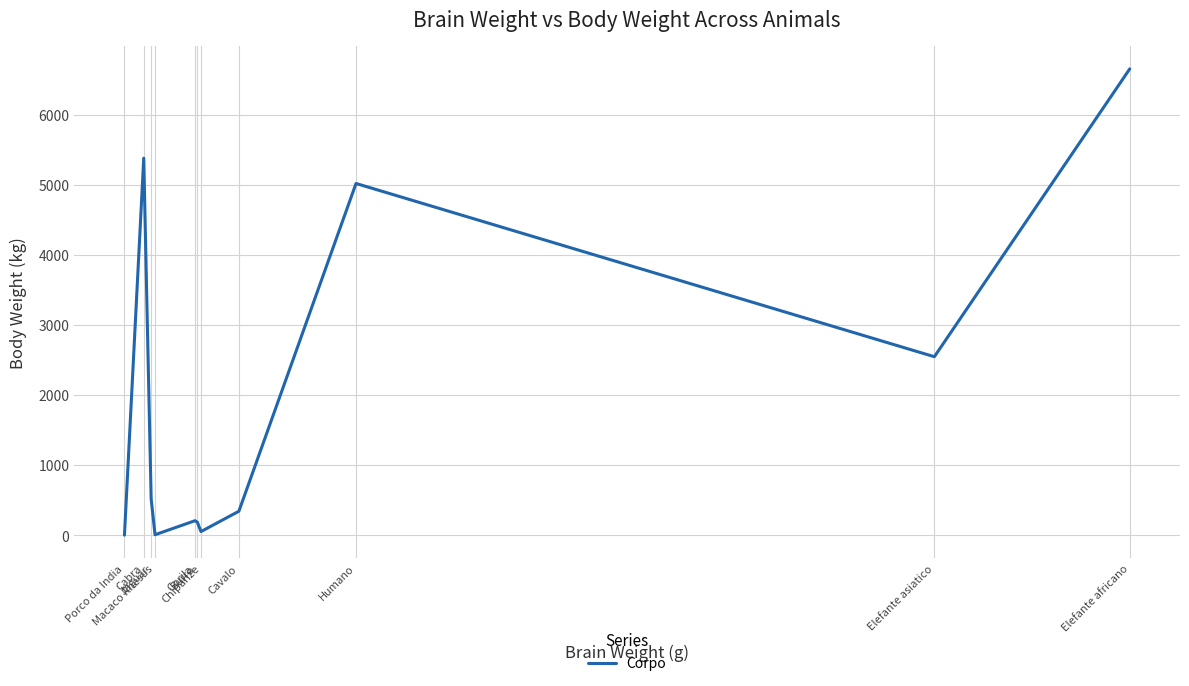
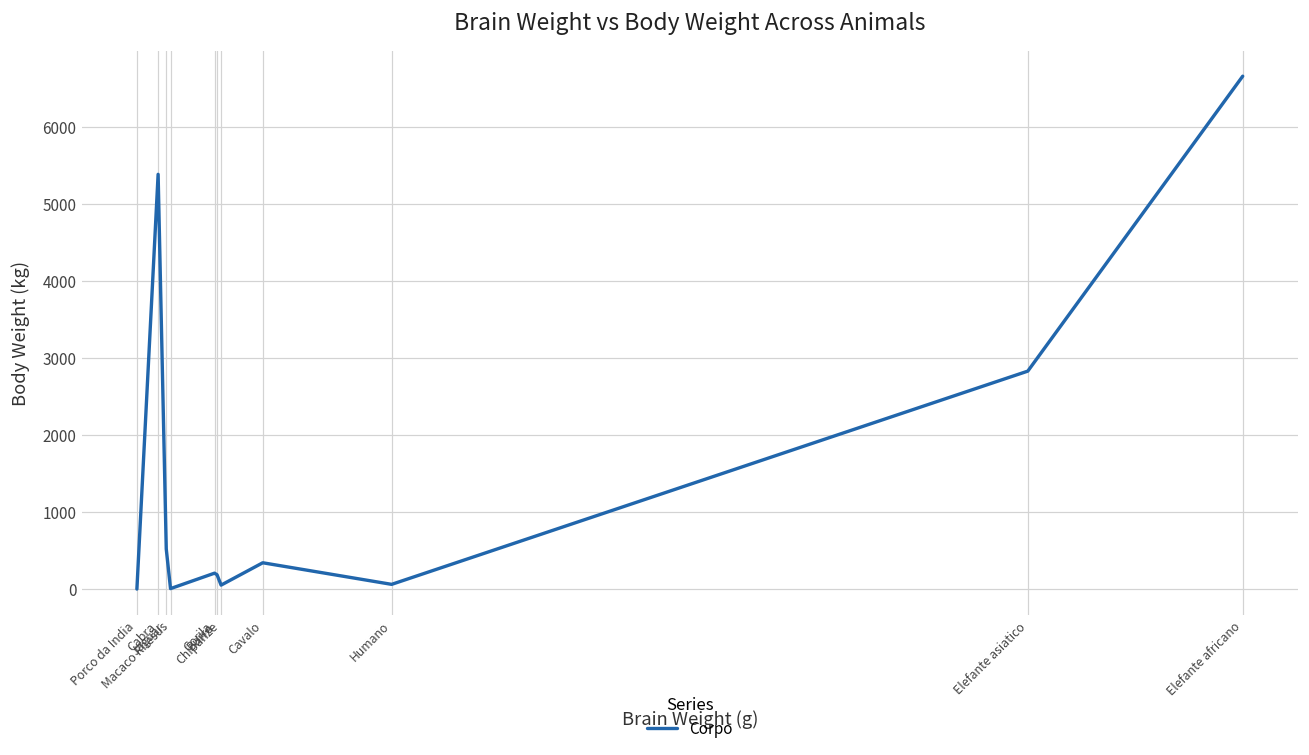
Humano: 5000 -> 100
Elefante asiatico: 2500 -> 2800
